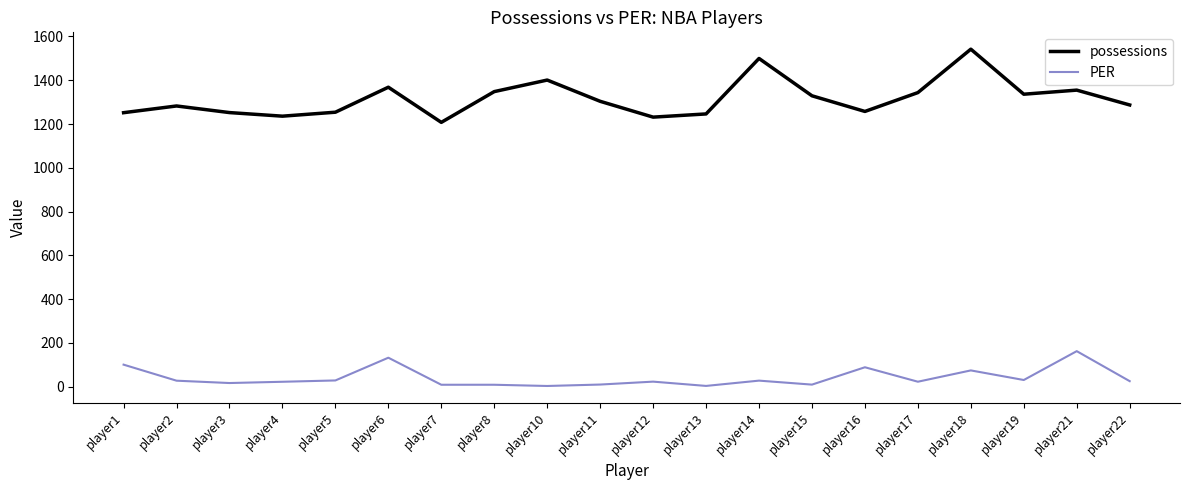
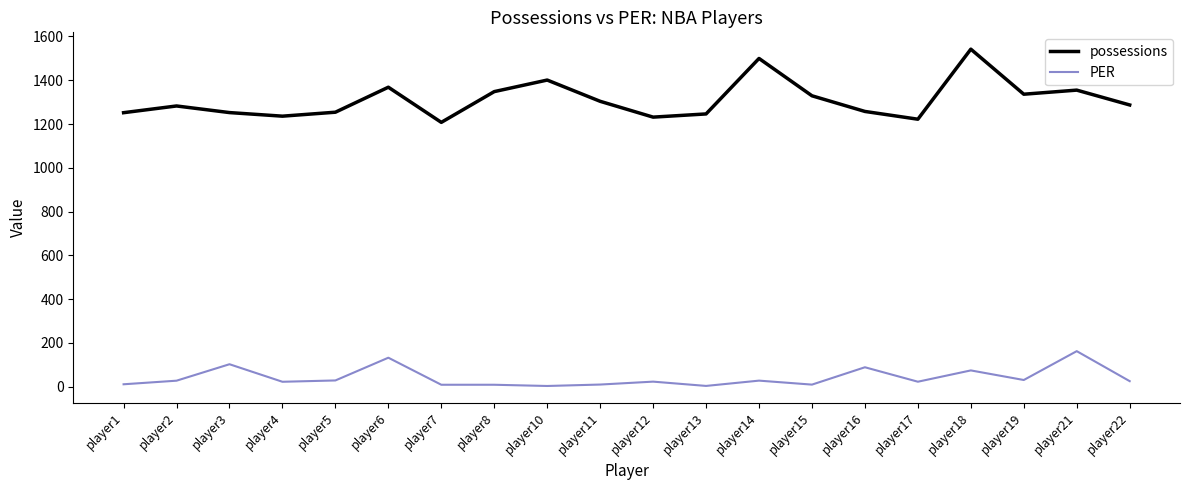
PER, player1: 100 -> 10
PER, player3: 20 -> 100
possessions, player17: 1340 -> 1220
